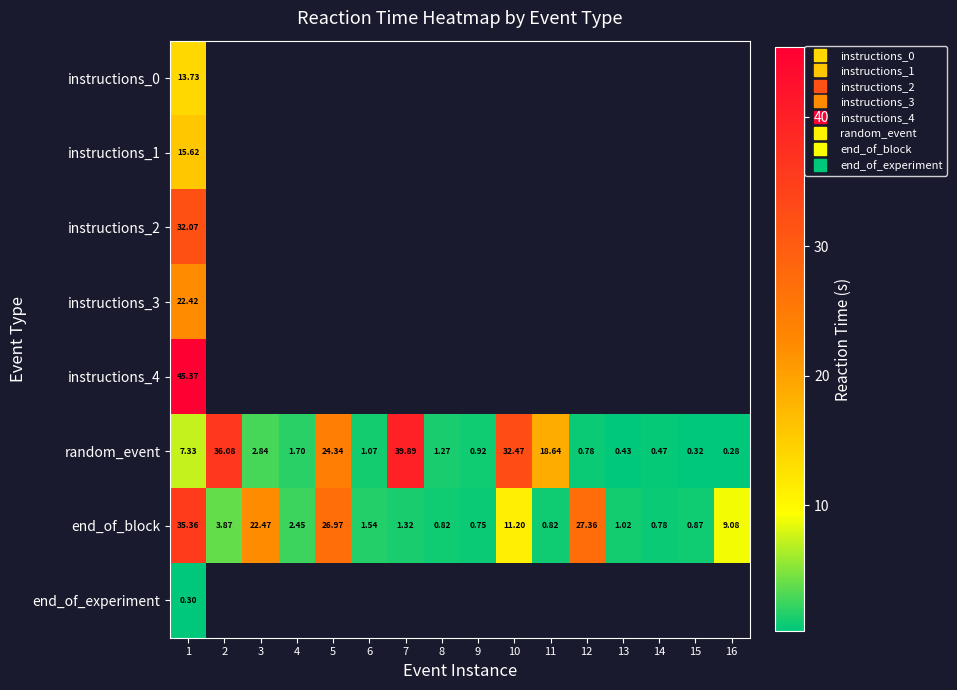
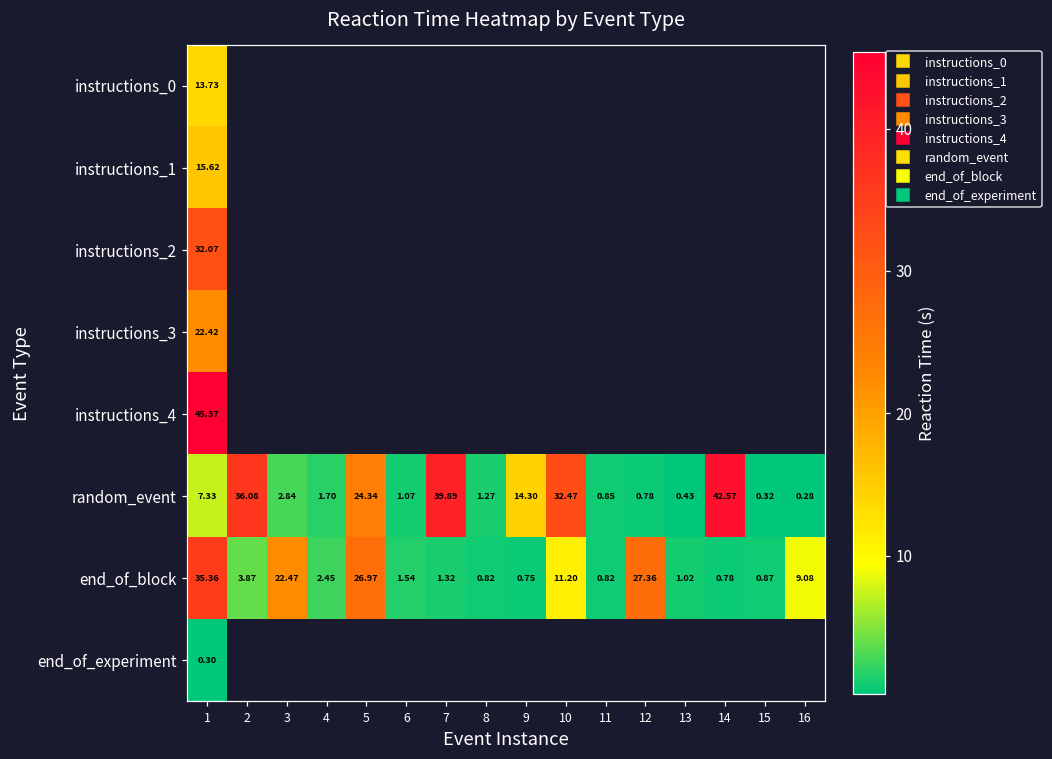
random_event, 9: 0.92 -> 14.30
random_event, 11: 18.64 -> 0.85
random_event, 14: 0.47 -> 42.57
